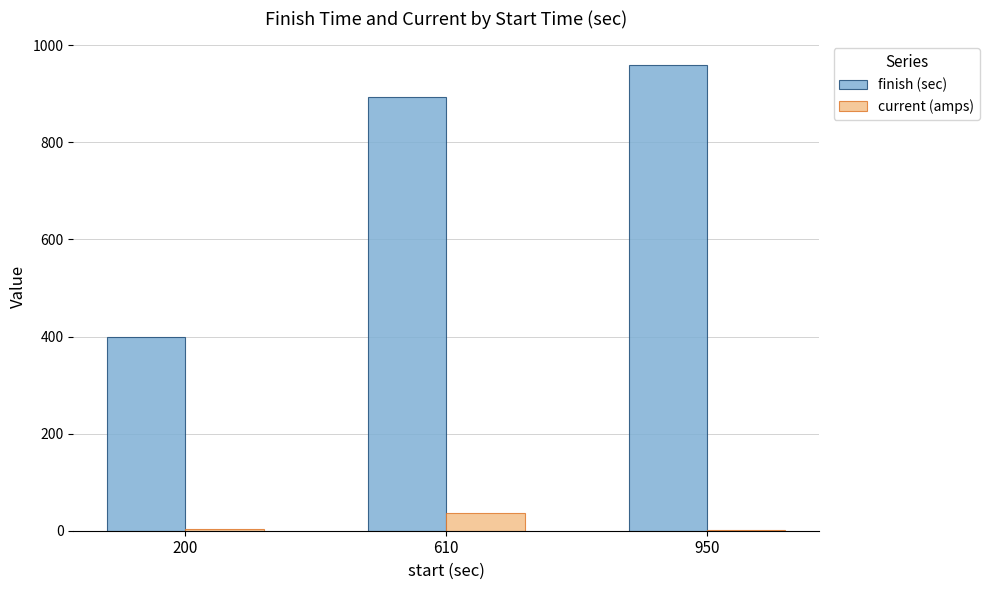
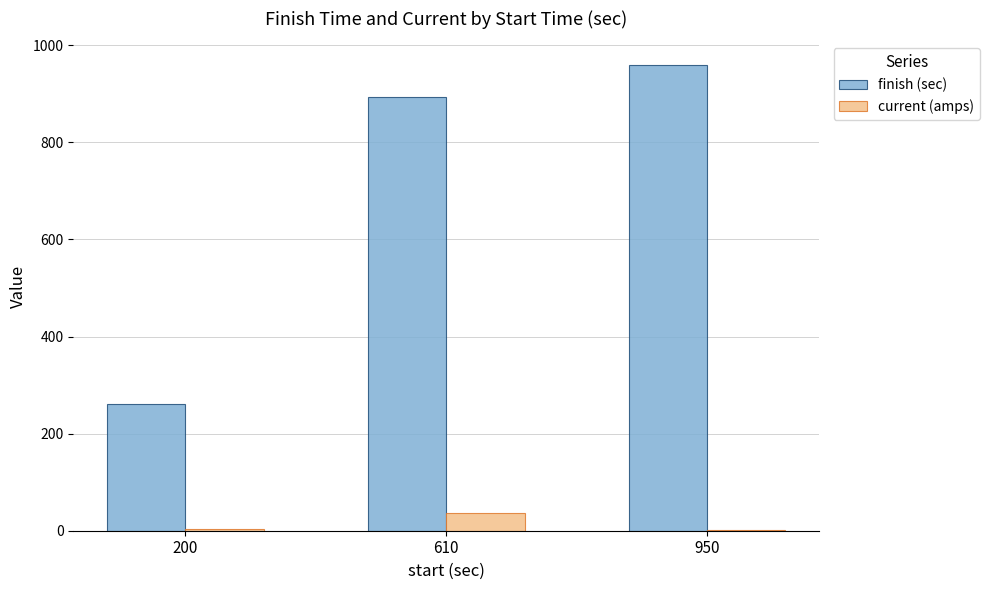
finish (sec), 200: 400 -> 260
